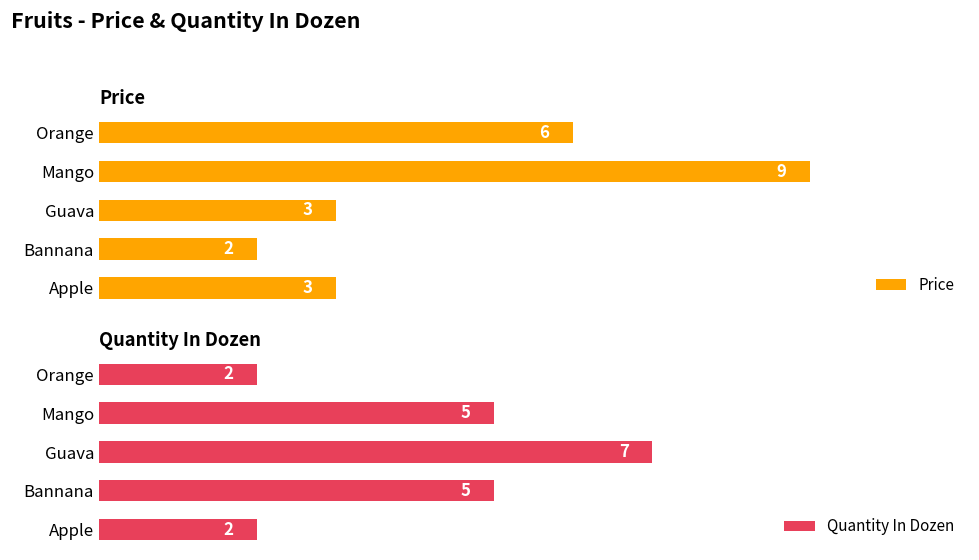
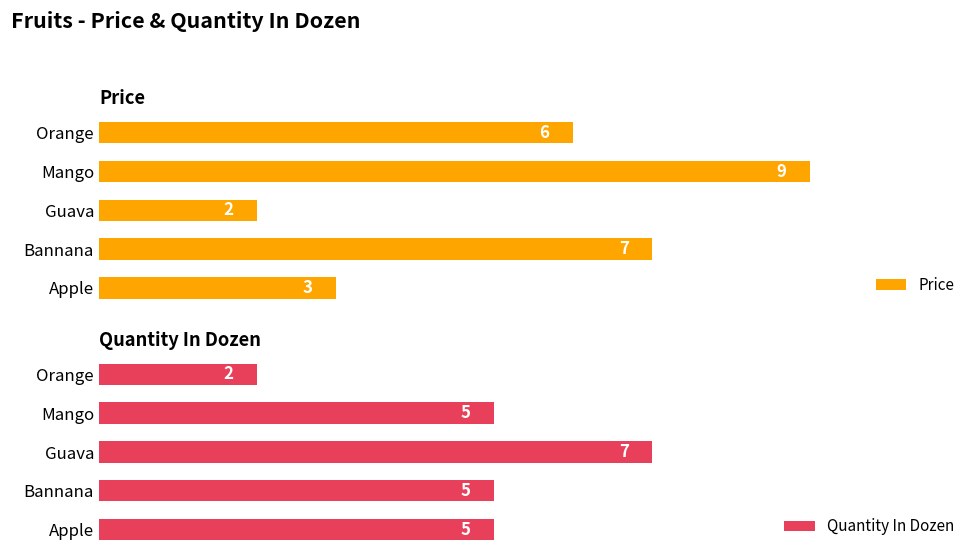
Price, Guava: 3 -> 2
Price, Bannana: 2 -> 7
Quantity In Dozen, Apple: 2 -> 5
